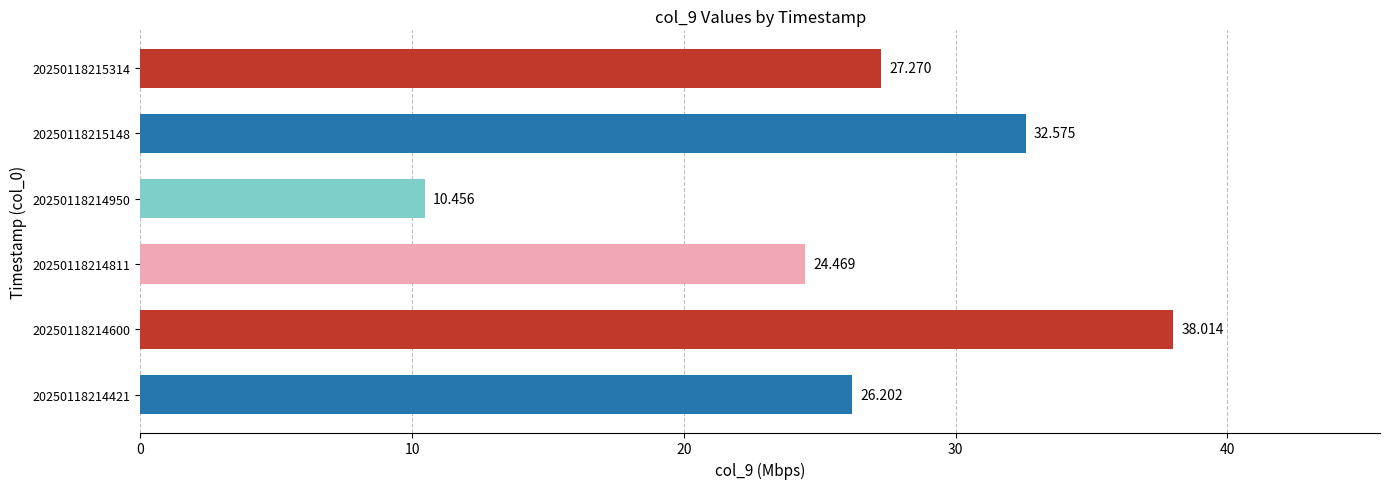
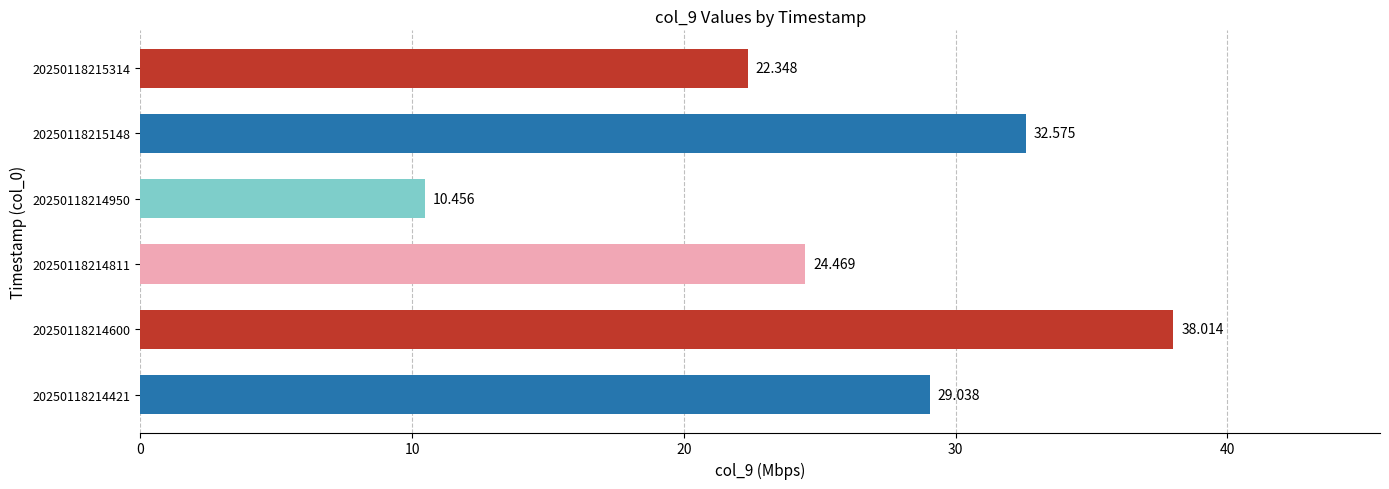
20250118215314: 27.270 -> 22.348
20250118214421: 26.202 -> 29.038
